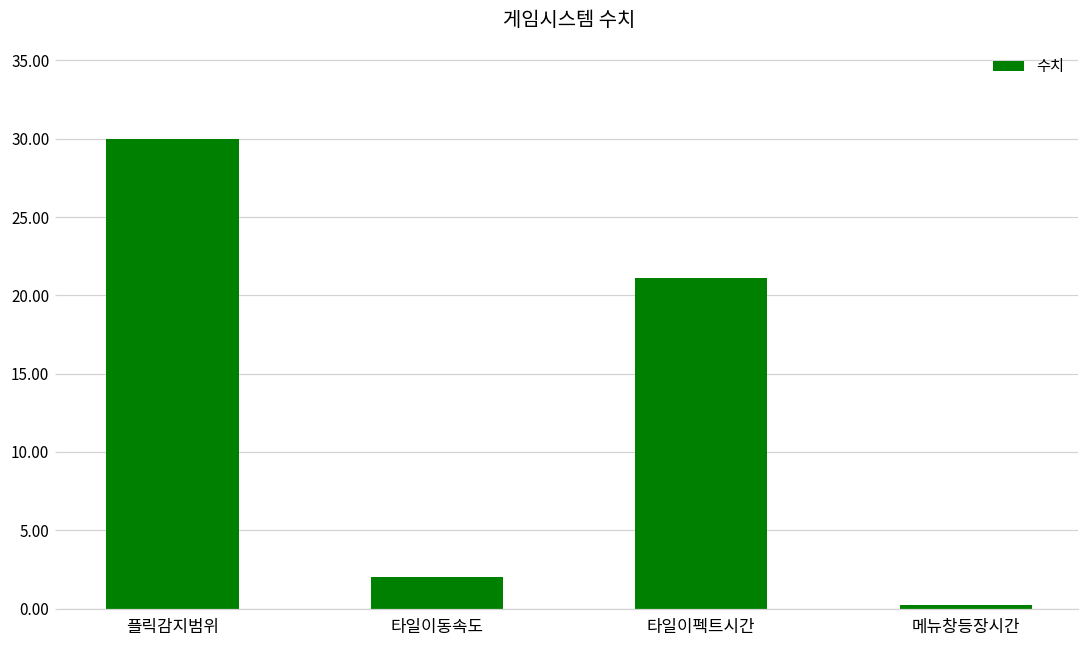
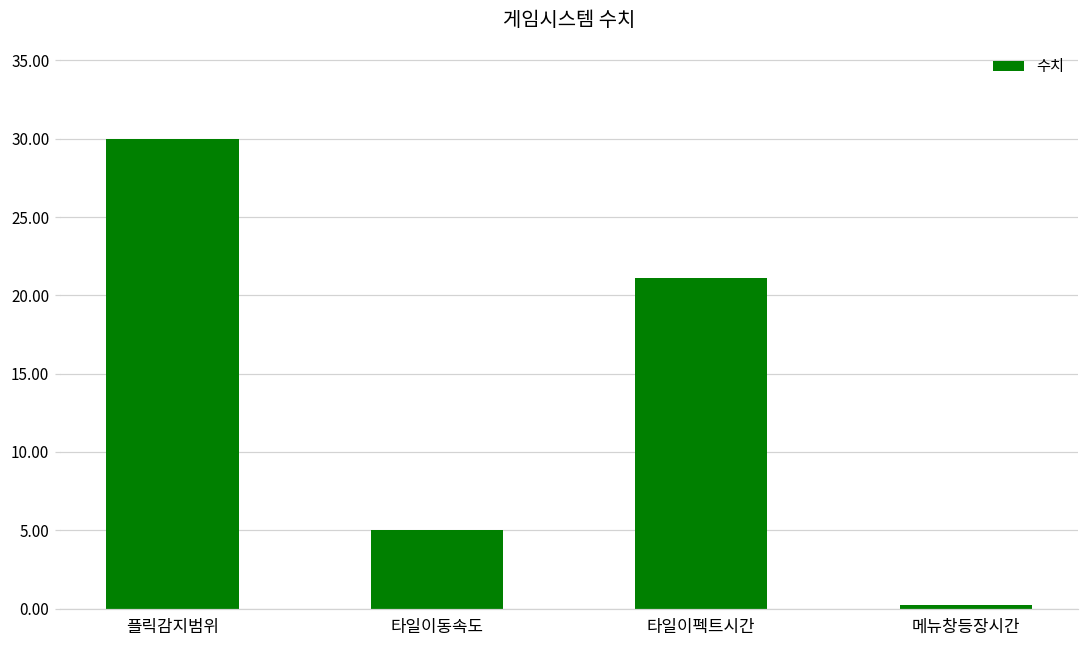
타일이동속도: 2 -> 5
